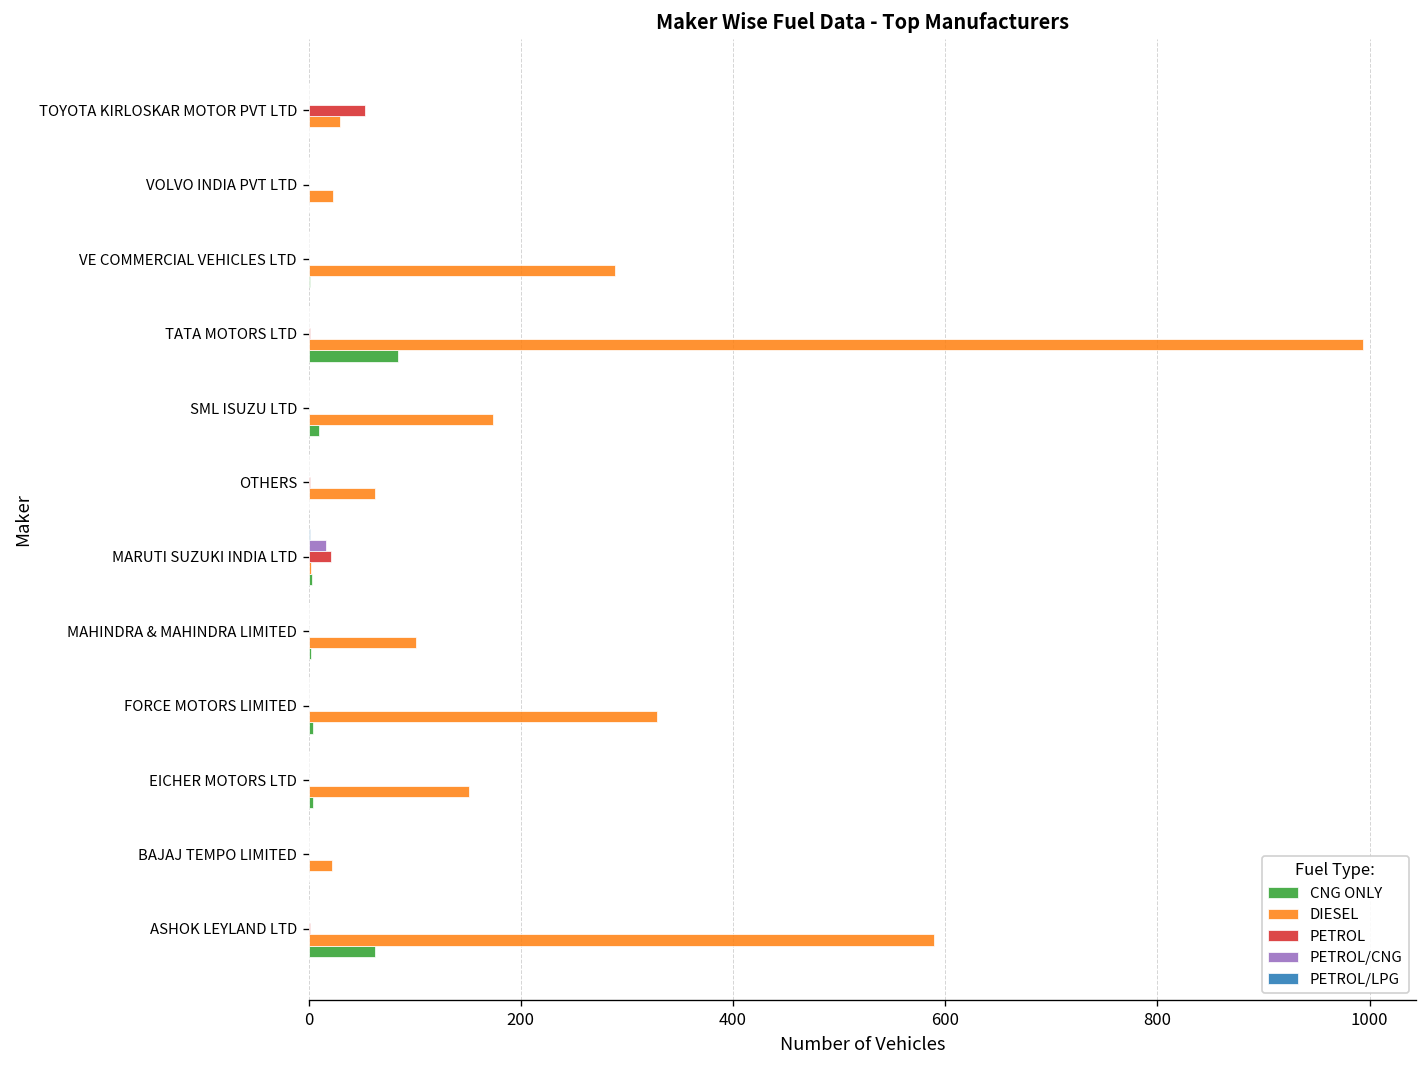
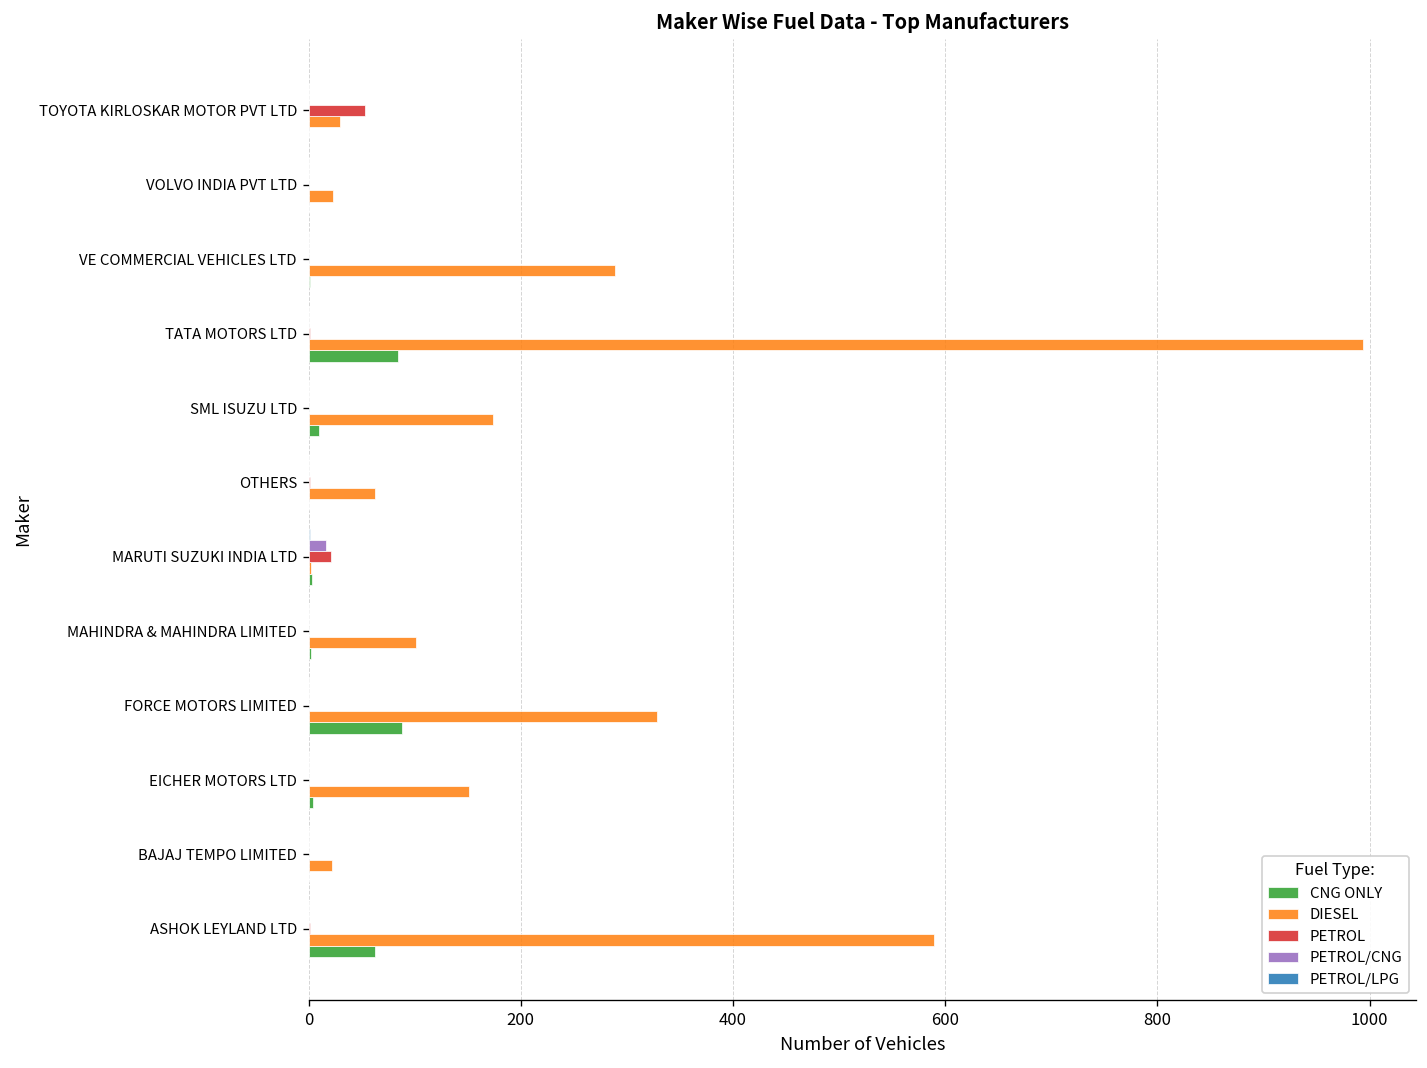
CNG ONLY, FORCE MOTORS LIMITED: 0 -> 90
